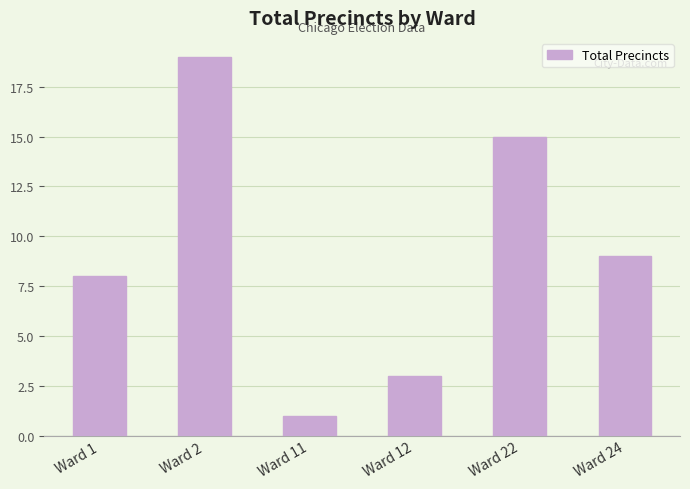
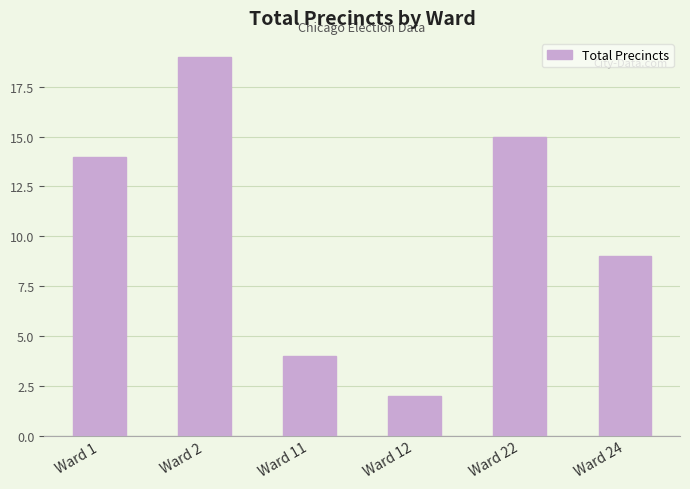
Ward 1: 8 -> 14
Ward 11: 1 -> 4
Ward 12: 3 -> 2
